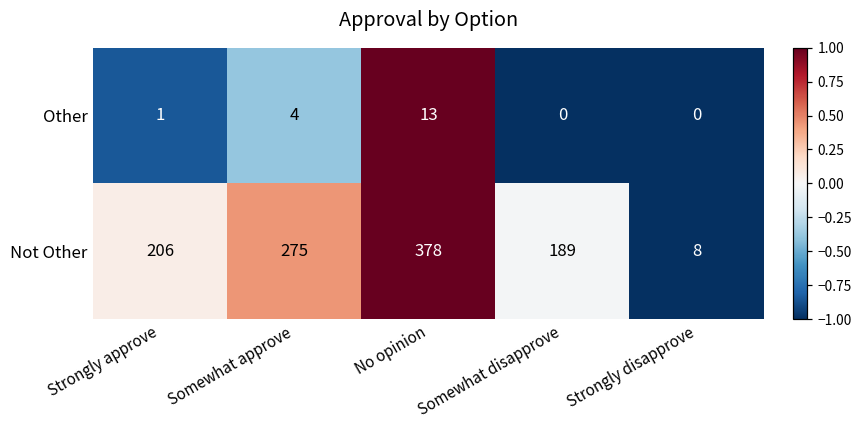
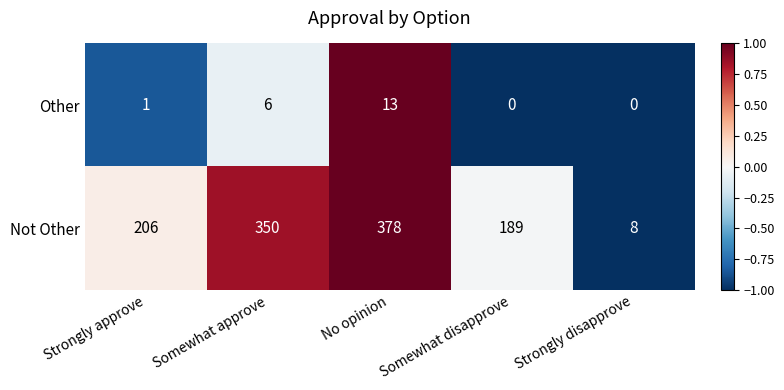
Other, Somewhat approve: 4 -> 6
Not Other, Somewhat approve: 275 -> 350
